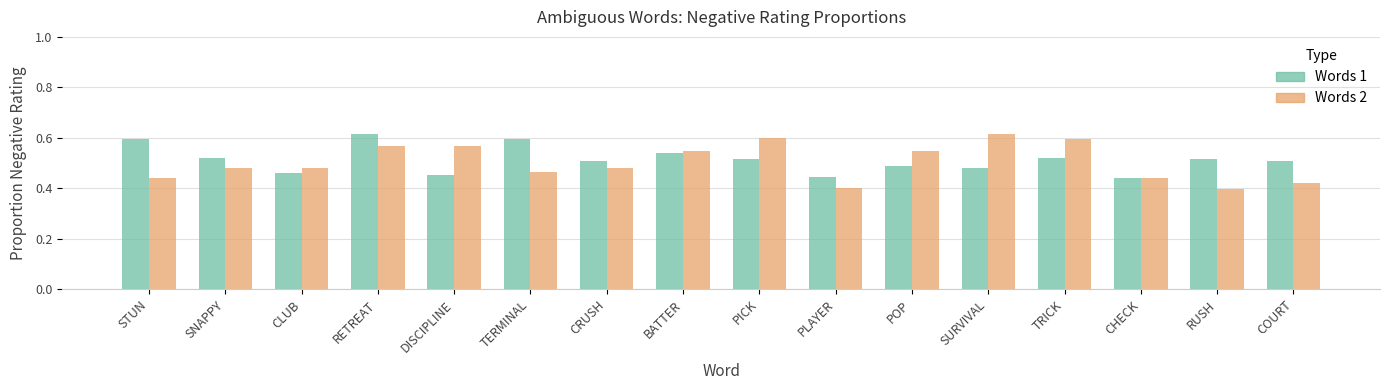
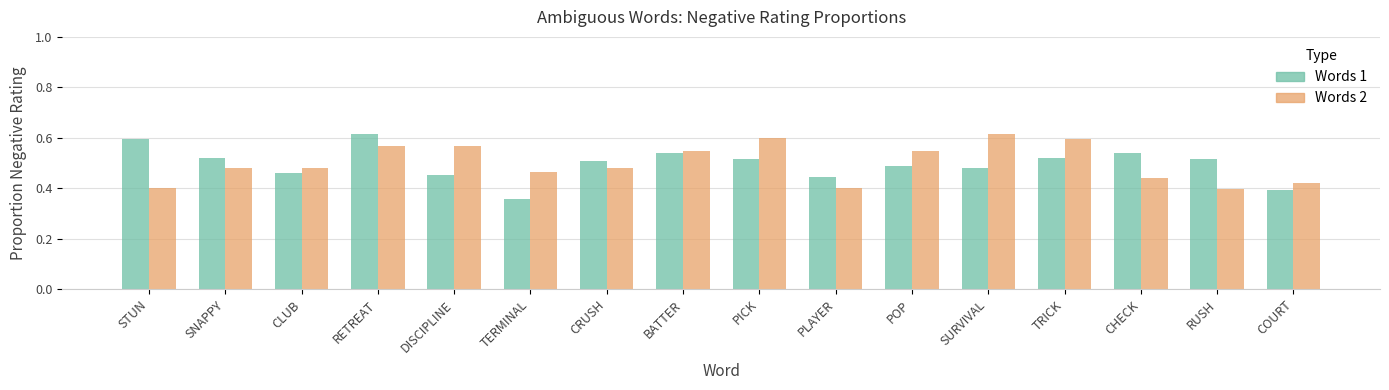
Words 2, STUN: 0.44 -> 0.40
Words 1, TERMINAL: 0.59 -> 0.36
Words 1, CHECK: 0.44 -> 0.54
Words 1, COURT: 0.51 -> 0.39
